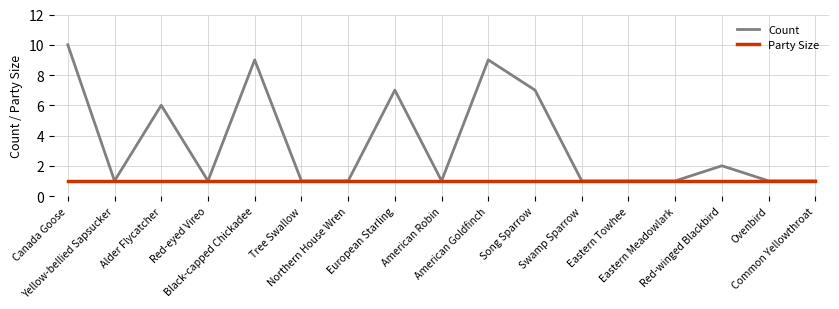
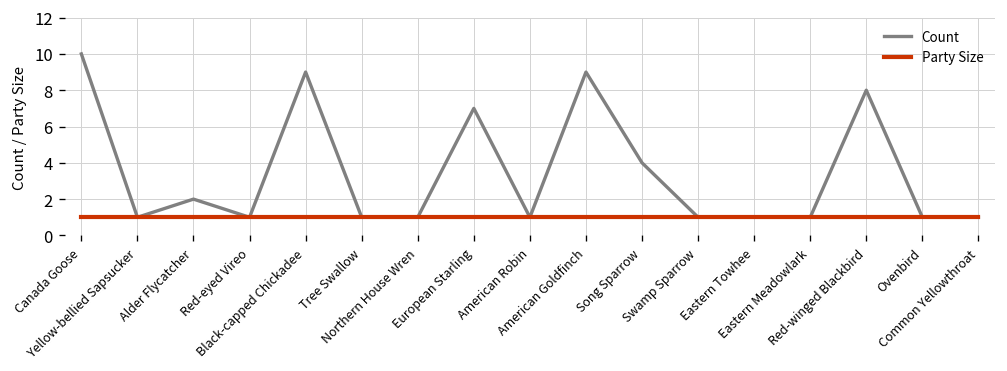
Count, Alder Flycatcher: 6 -> 2
Count, Song Sparrow: 7 -> 4
Count, Red-winged Blackbird: 2 -> 8
